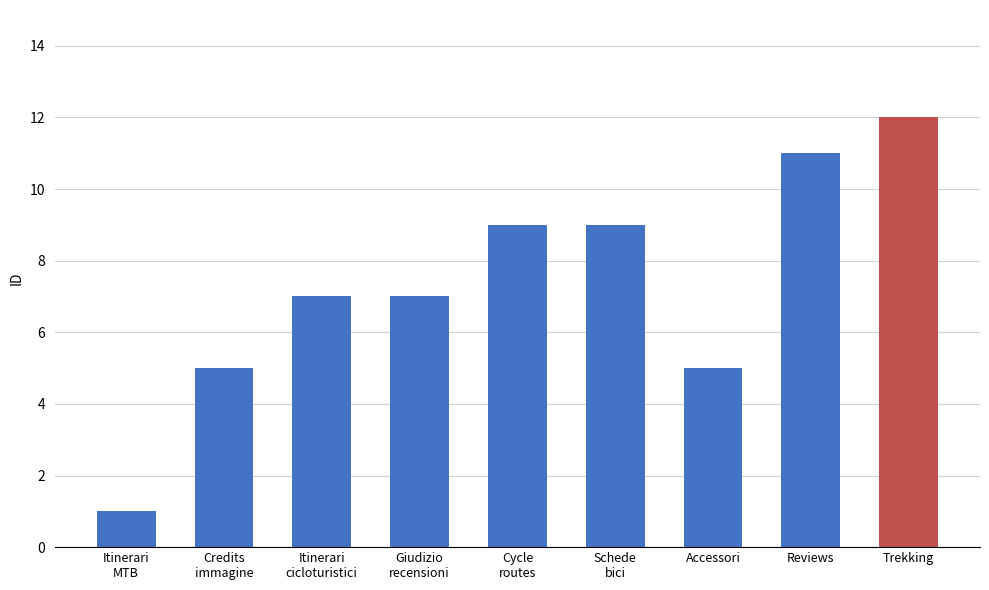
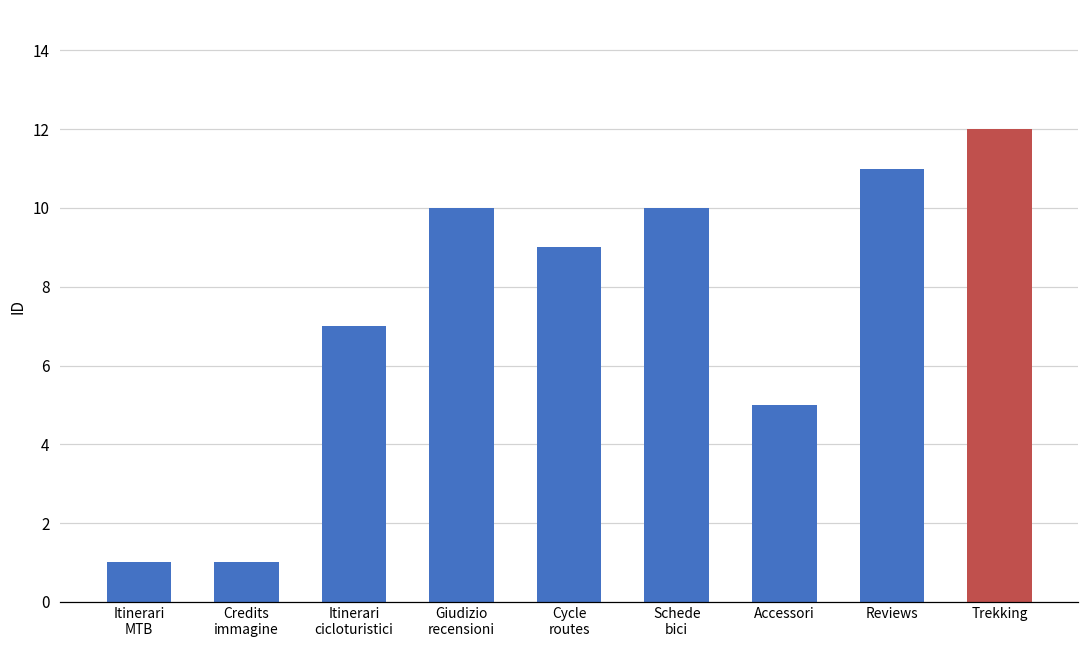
Credits immagine: 5 -> 1
Giudizio recensioni: 7 -> 10
Schede bici: 9 -> 10
